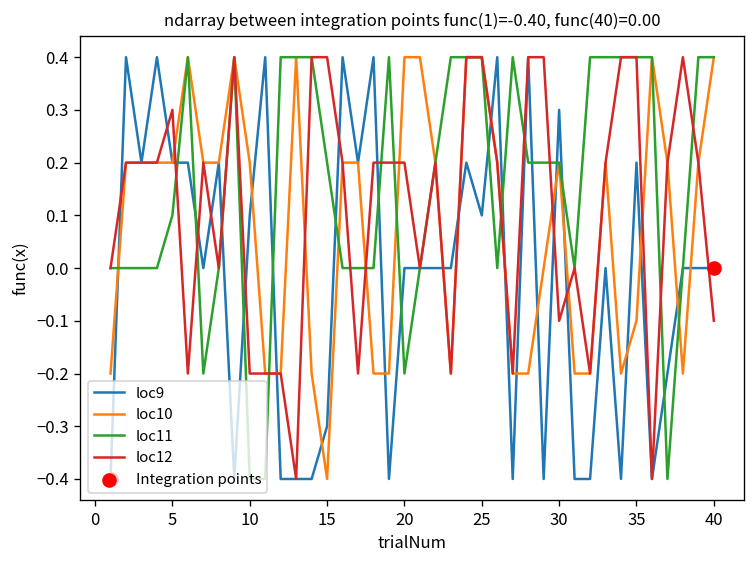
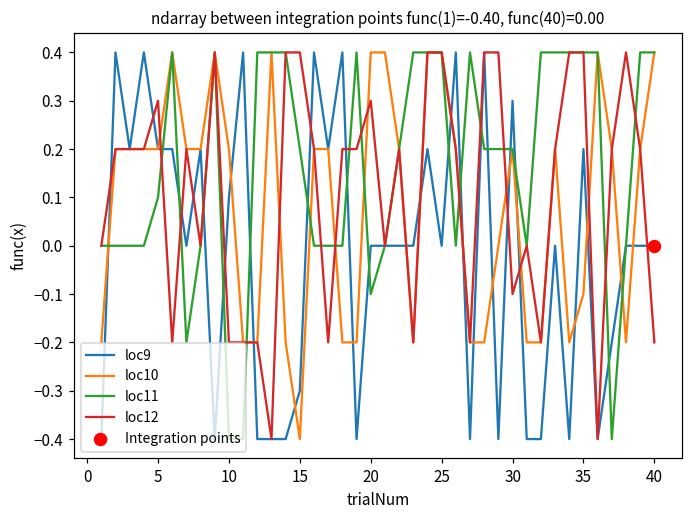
loc11, 20: -0.2 -> -0.1
loc12, 20: 0.2 -> 0.3
loc9, 25: 0.1 -> 0.0
loc12, 40: -0.1 -> -0.2
